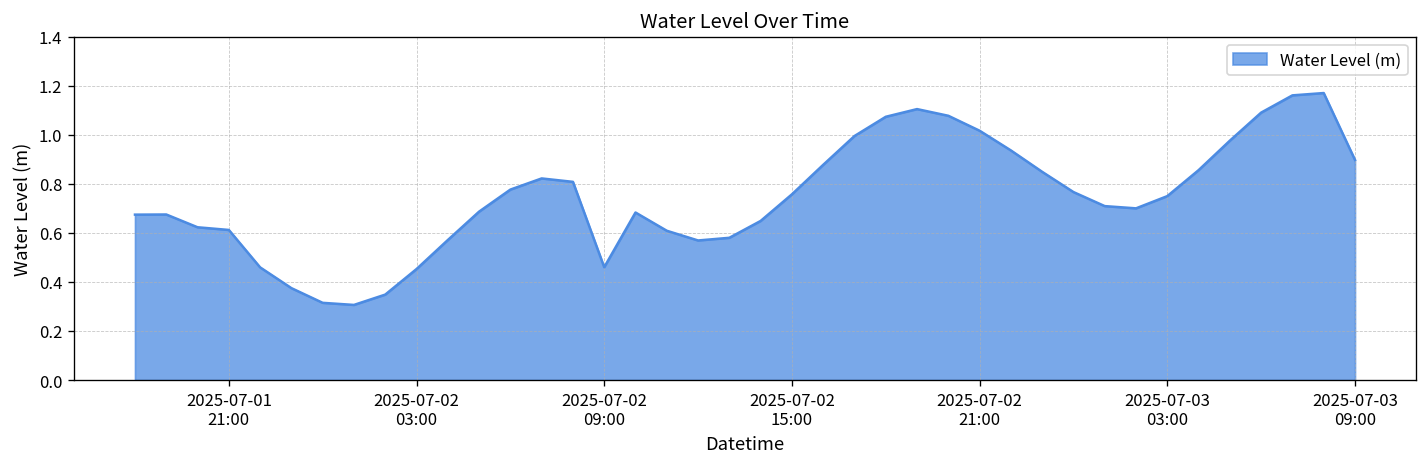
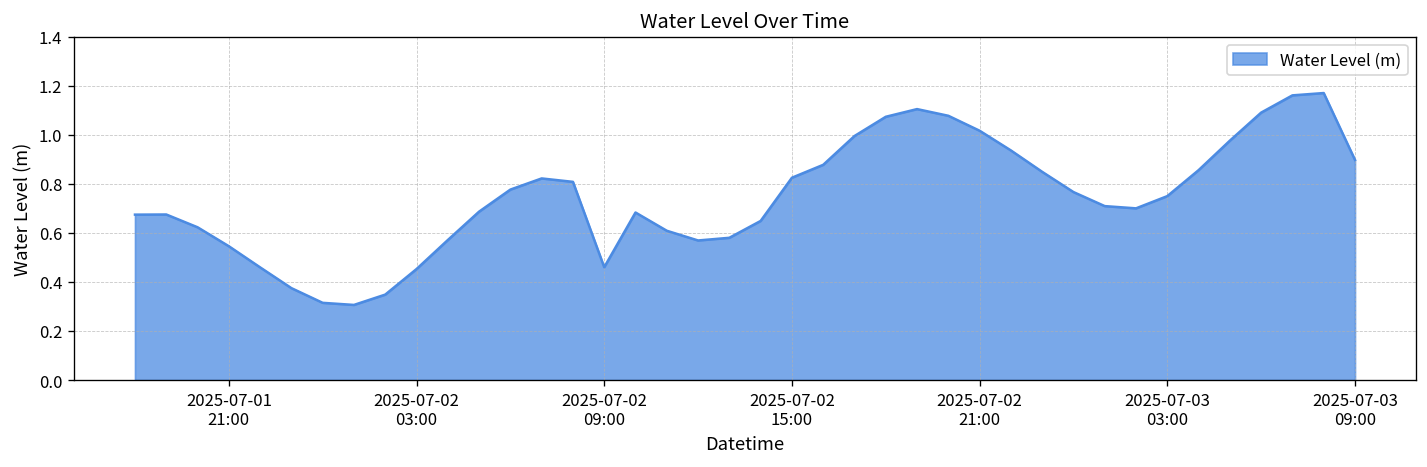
2025-07-01 21:00: 0.61 -> 0.55
2025-07-02 15:00: 0.76 -> 0.82
